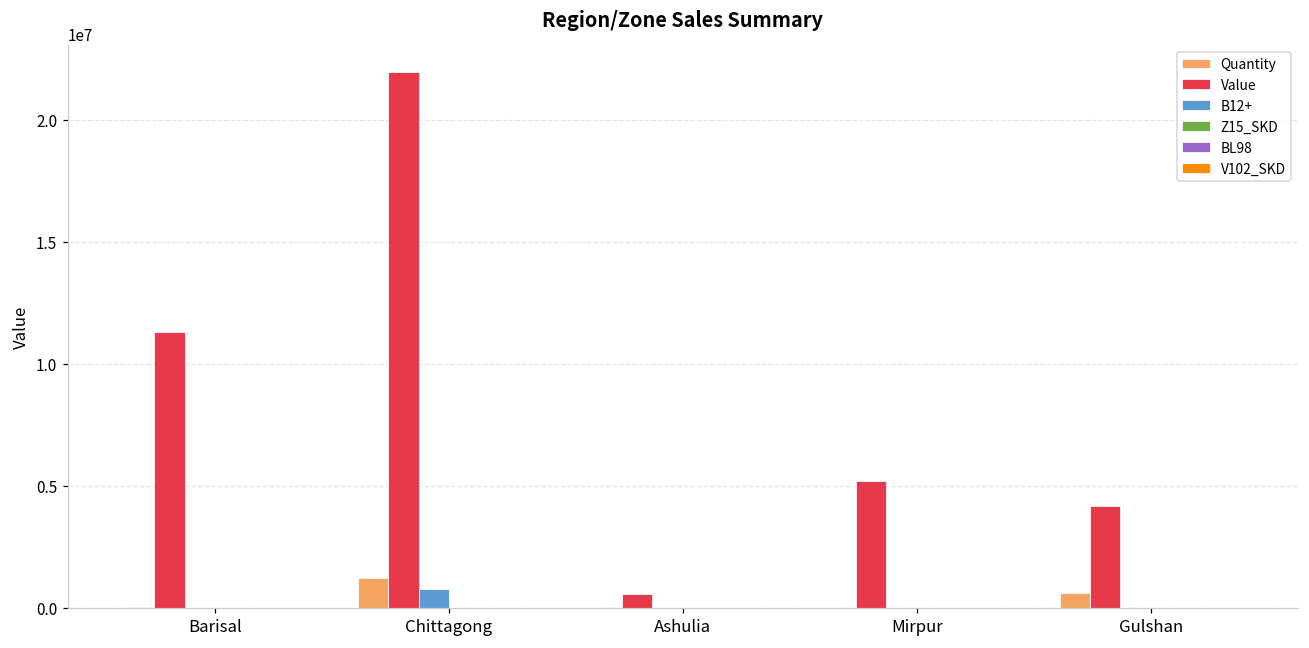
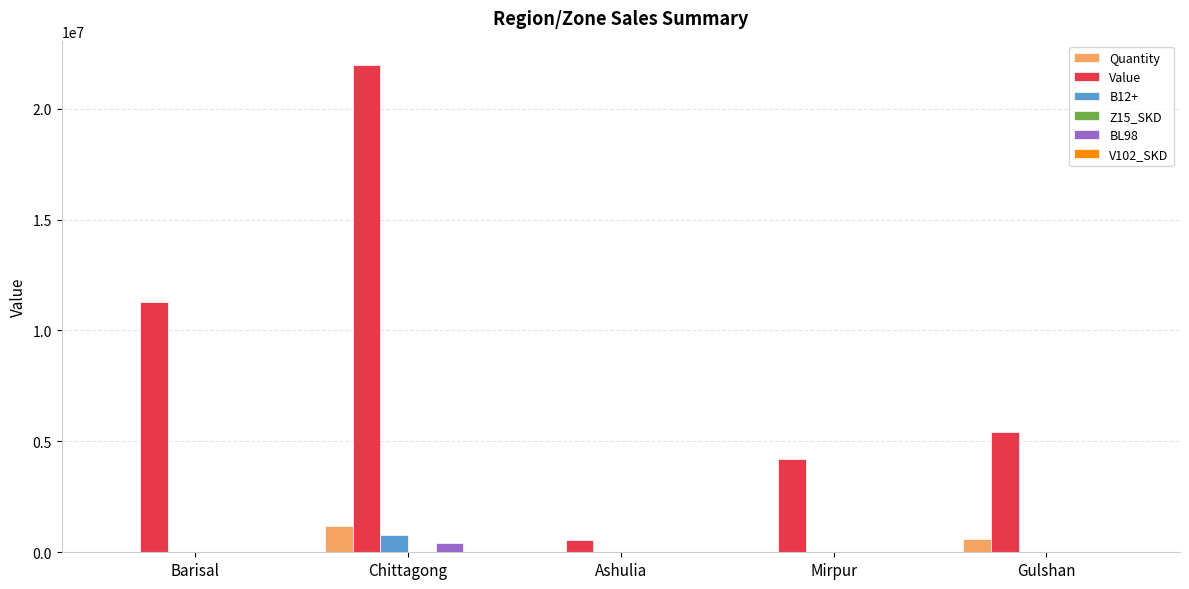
BL98, Chittagong: 0 -> 400000
Value, Mirpur: 5200000 -> 4200000
Value, Gulshan: 4200000 -> 5400000
